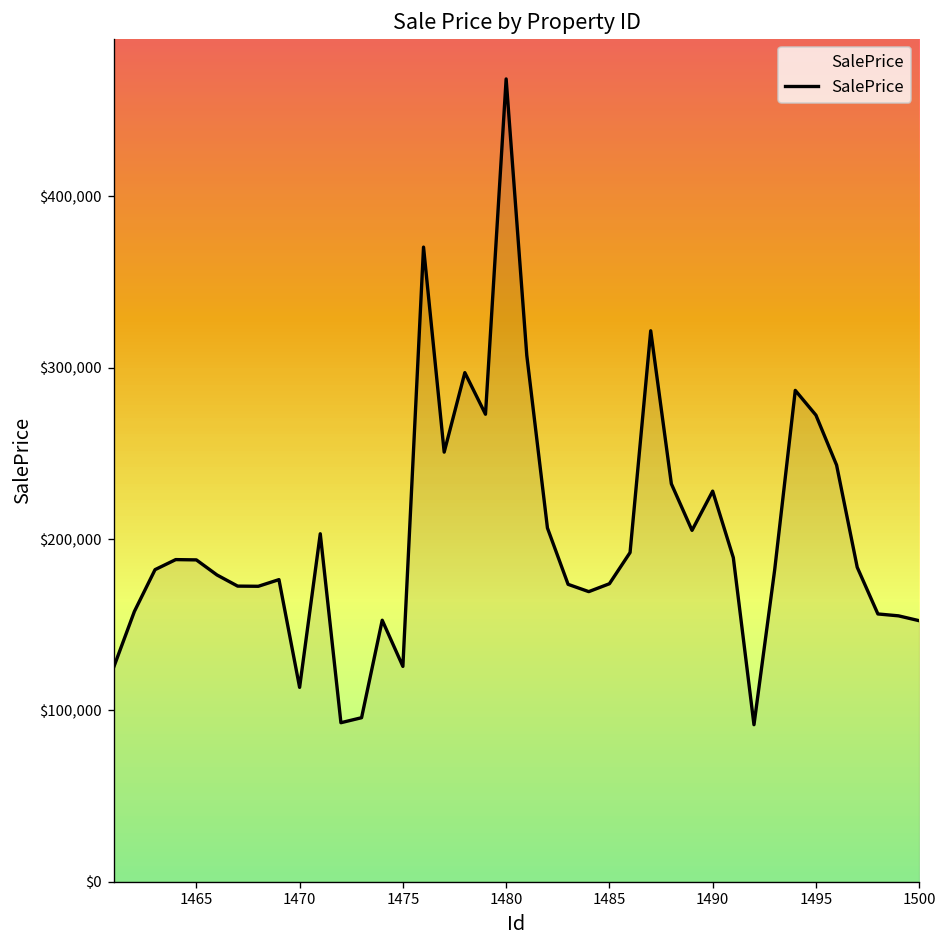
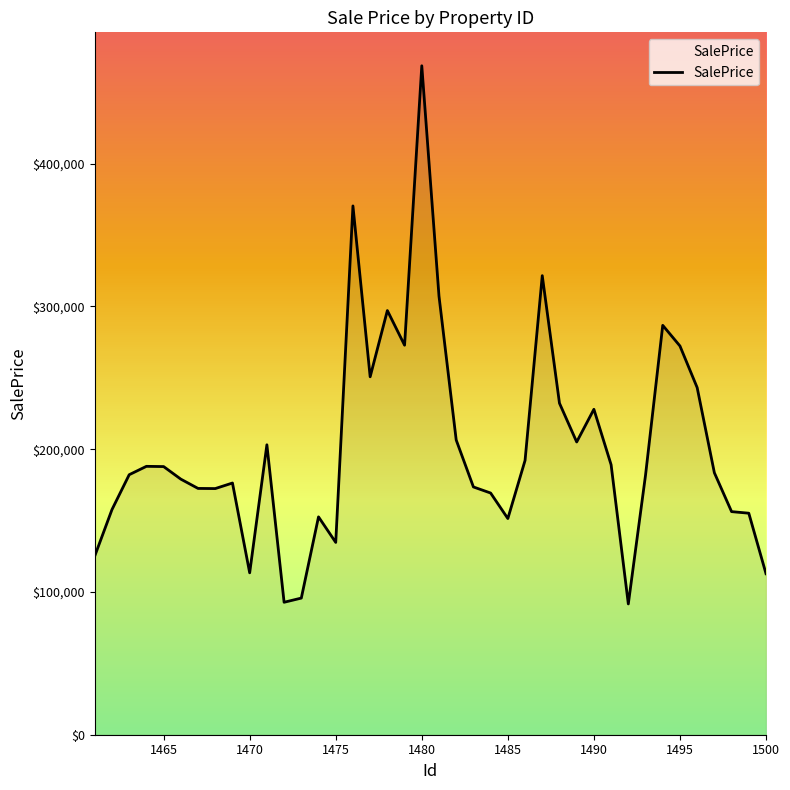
1475: $126,000 -> $135,000
1485: $174,000 -> $151,000
1500: $152,000 -> $113,000
